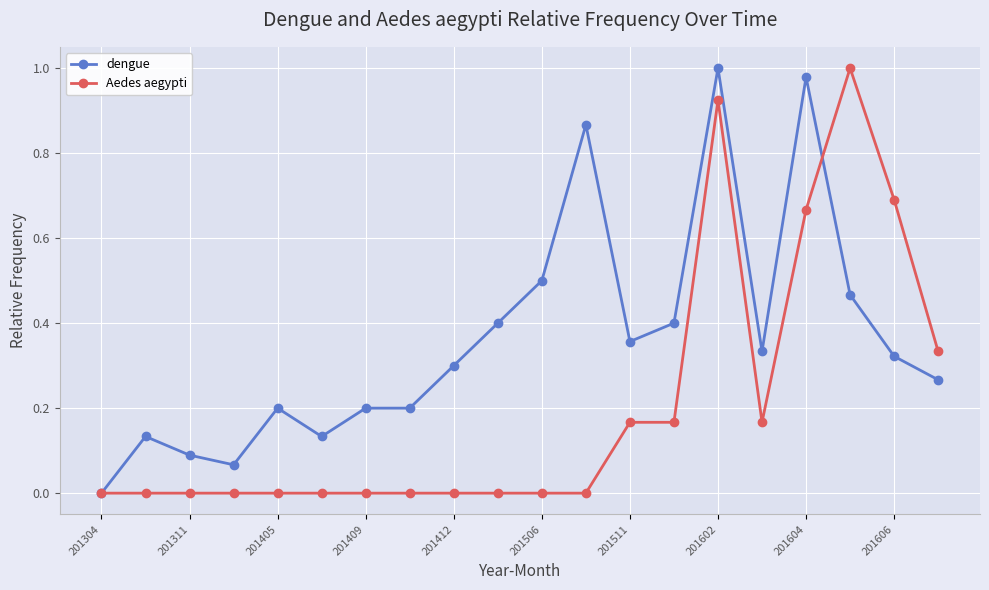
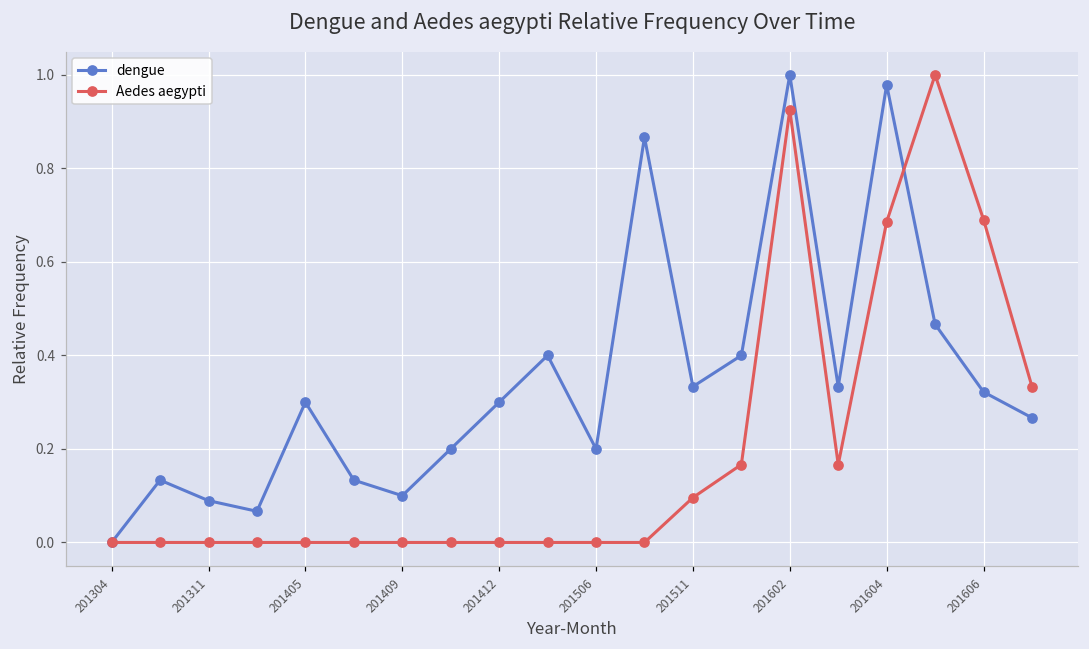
dengue, 201405: 0.2 -> 0.3
dengue, 201409: 0.2 -> 0.1
dengue, 201506: 0.5 -> 0.2
dengue, 201511: 0.36 -> 0.33
Aedes aegypti, 201511: 0.17 -> 0.10
Aedes aegypti, 201604: 0.67 -> 0.69
